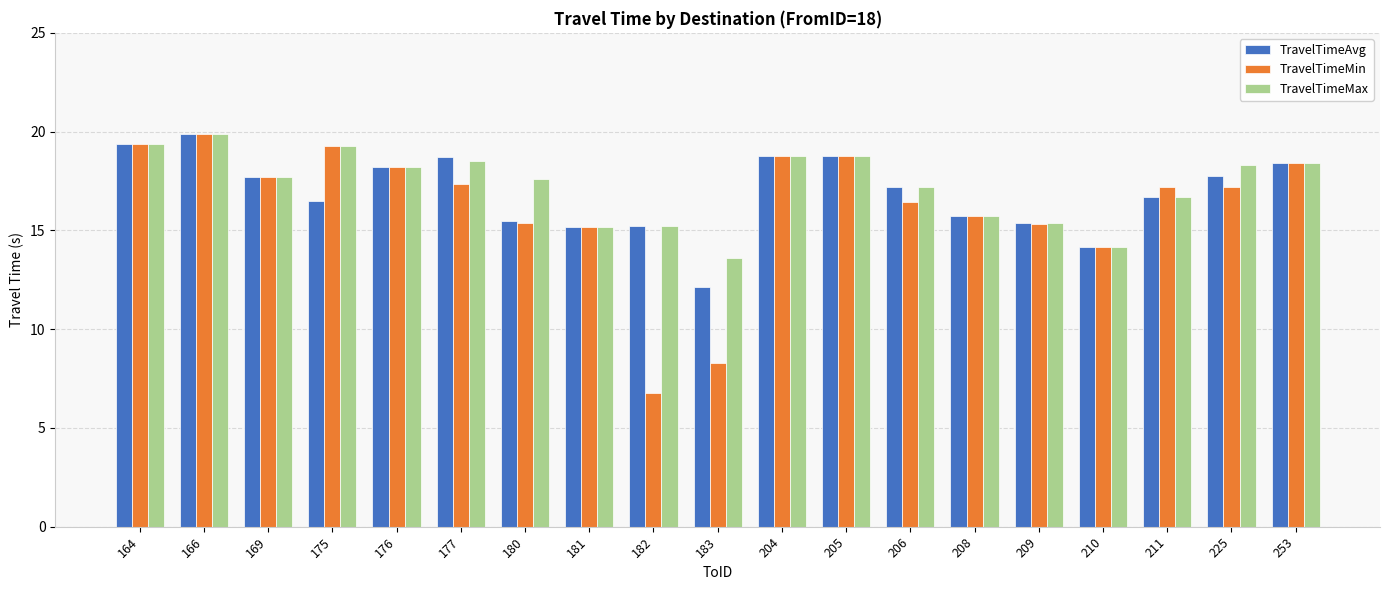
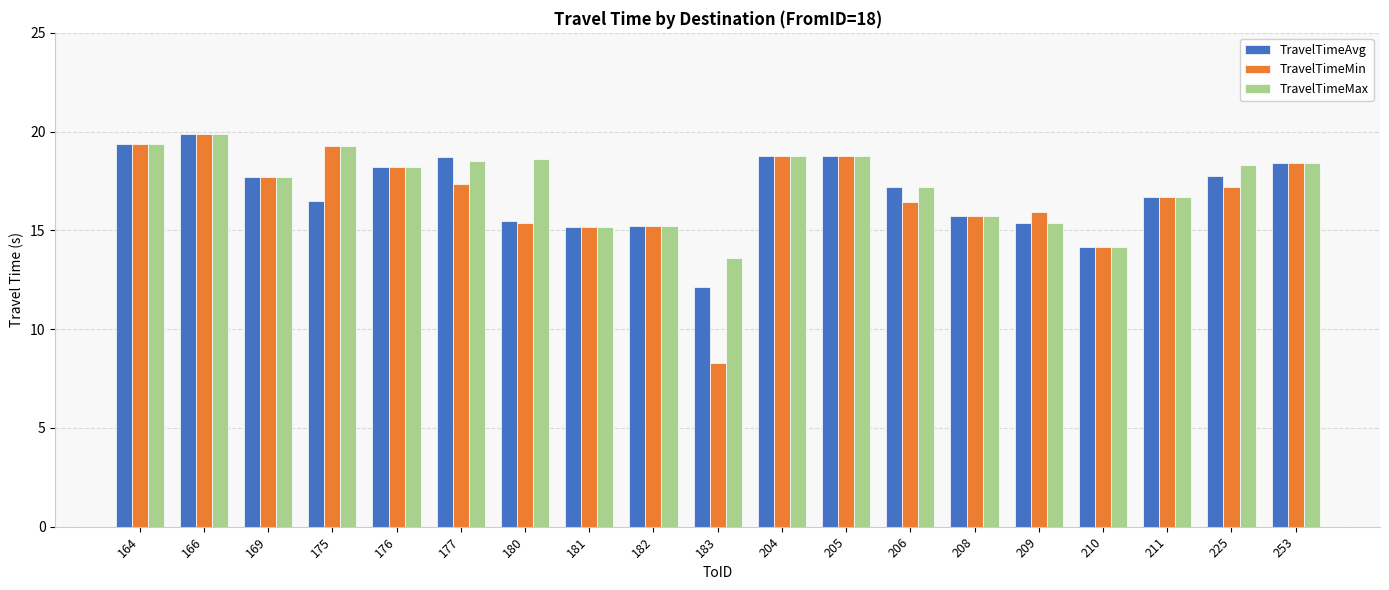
TravelTimeMax, 180: 17.6 -> 18.6
TravelTimeMin, 182: 6.8 -> 15.2
TravelTimeMin, 209: 15.3 -> 15.9
TravelTimeMin, 211: 17.2 -> 16.7
